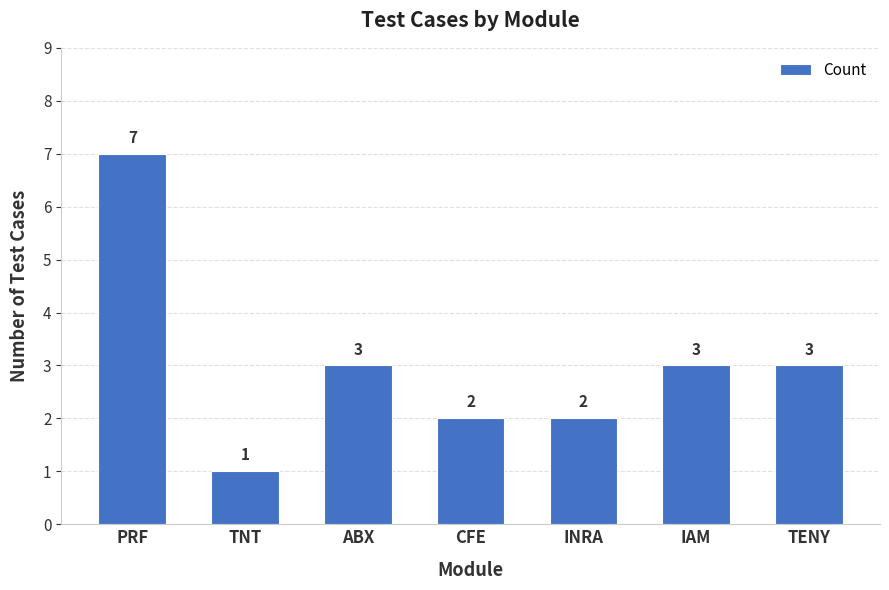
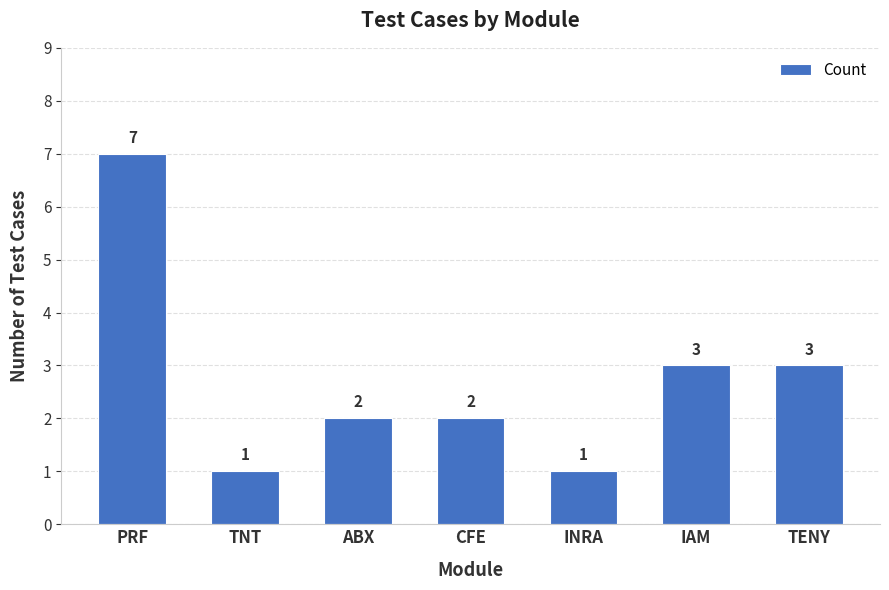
ABX: 3 -> 2
INRA: 2 -> 1
